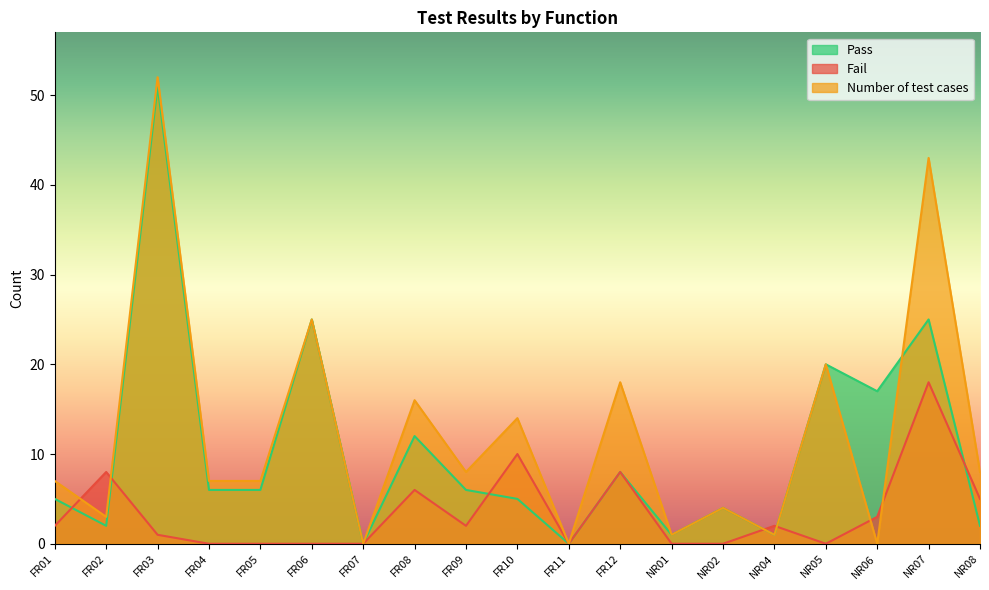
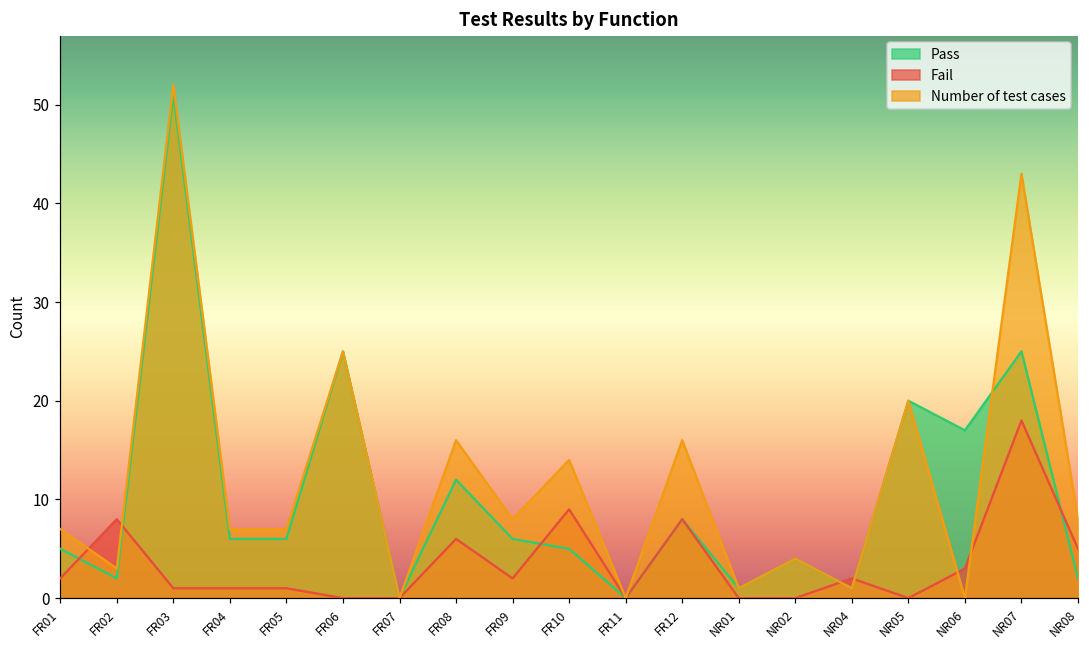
Fail, FR04: 0 -> 1
Fail, FR05: 0 -> 1
Fail, FR10: 10 -> 9
Number of test cases, FR12: 18 -> 16
